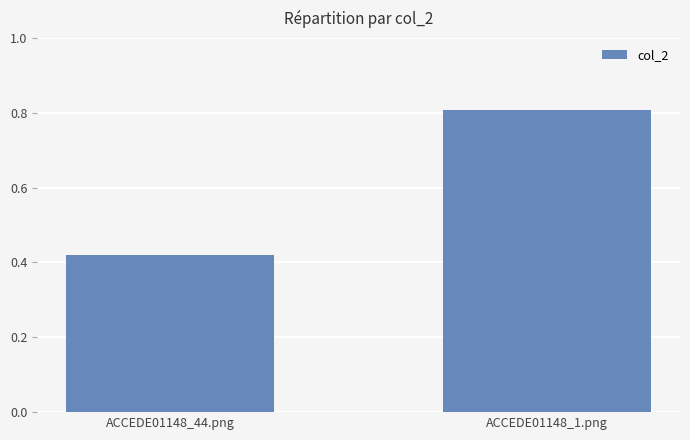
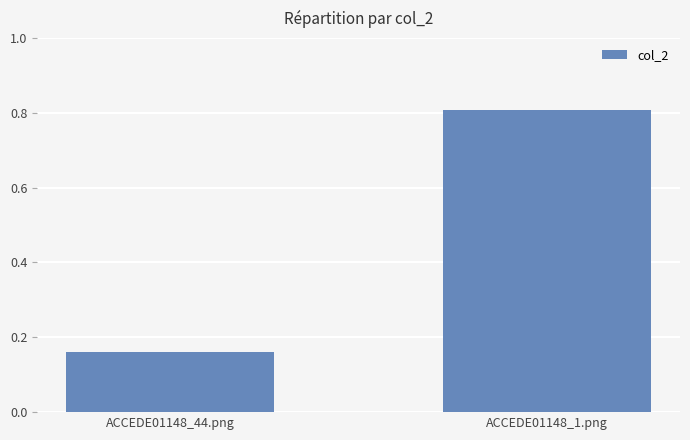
ACCEDE01148_44.png: 0.42 -> 0.16
